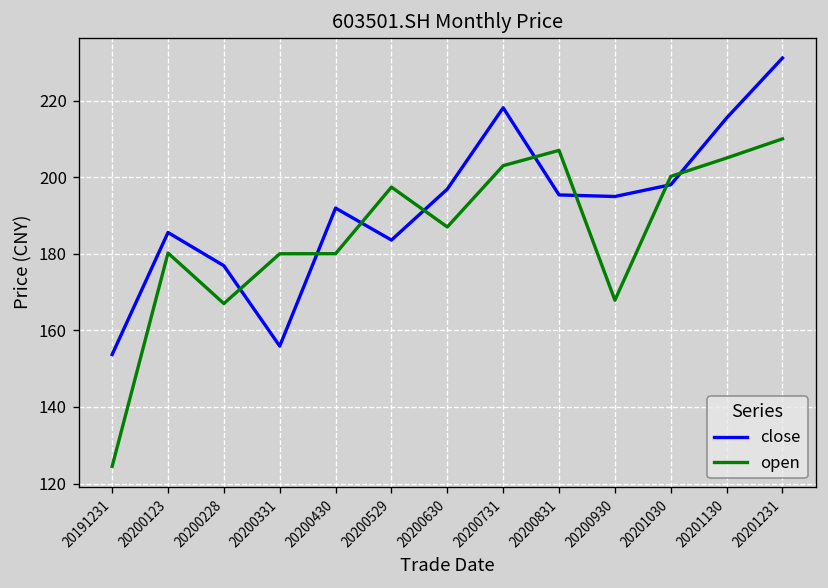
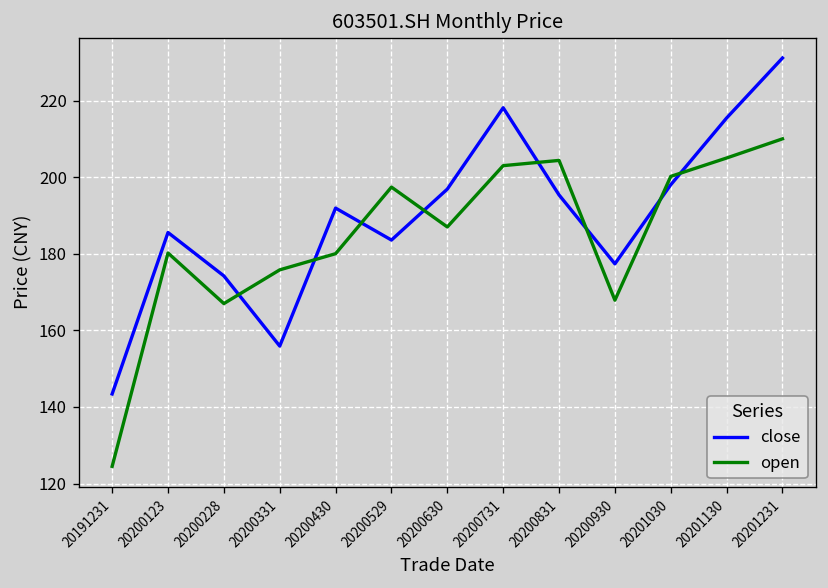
close, 20191231: 154 -> 143
close, 20200228: 177 -> 174
open, 20200331: 180 -> 176
open, 20200831: 207 -> 204
close, 20200930: 195 -> 177
